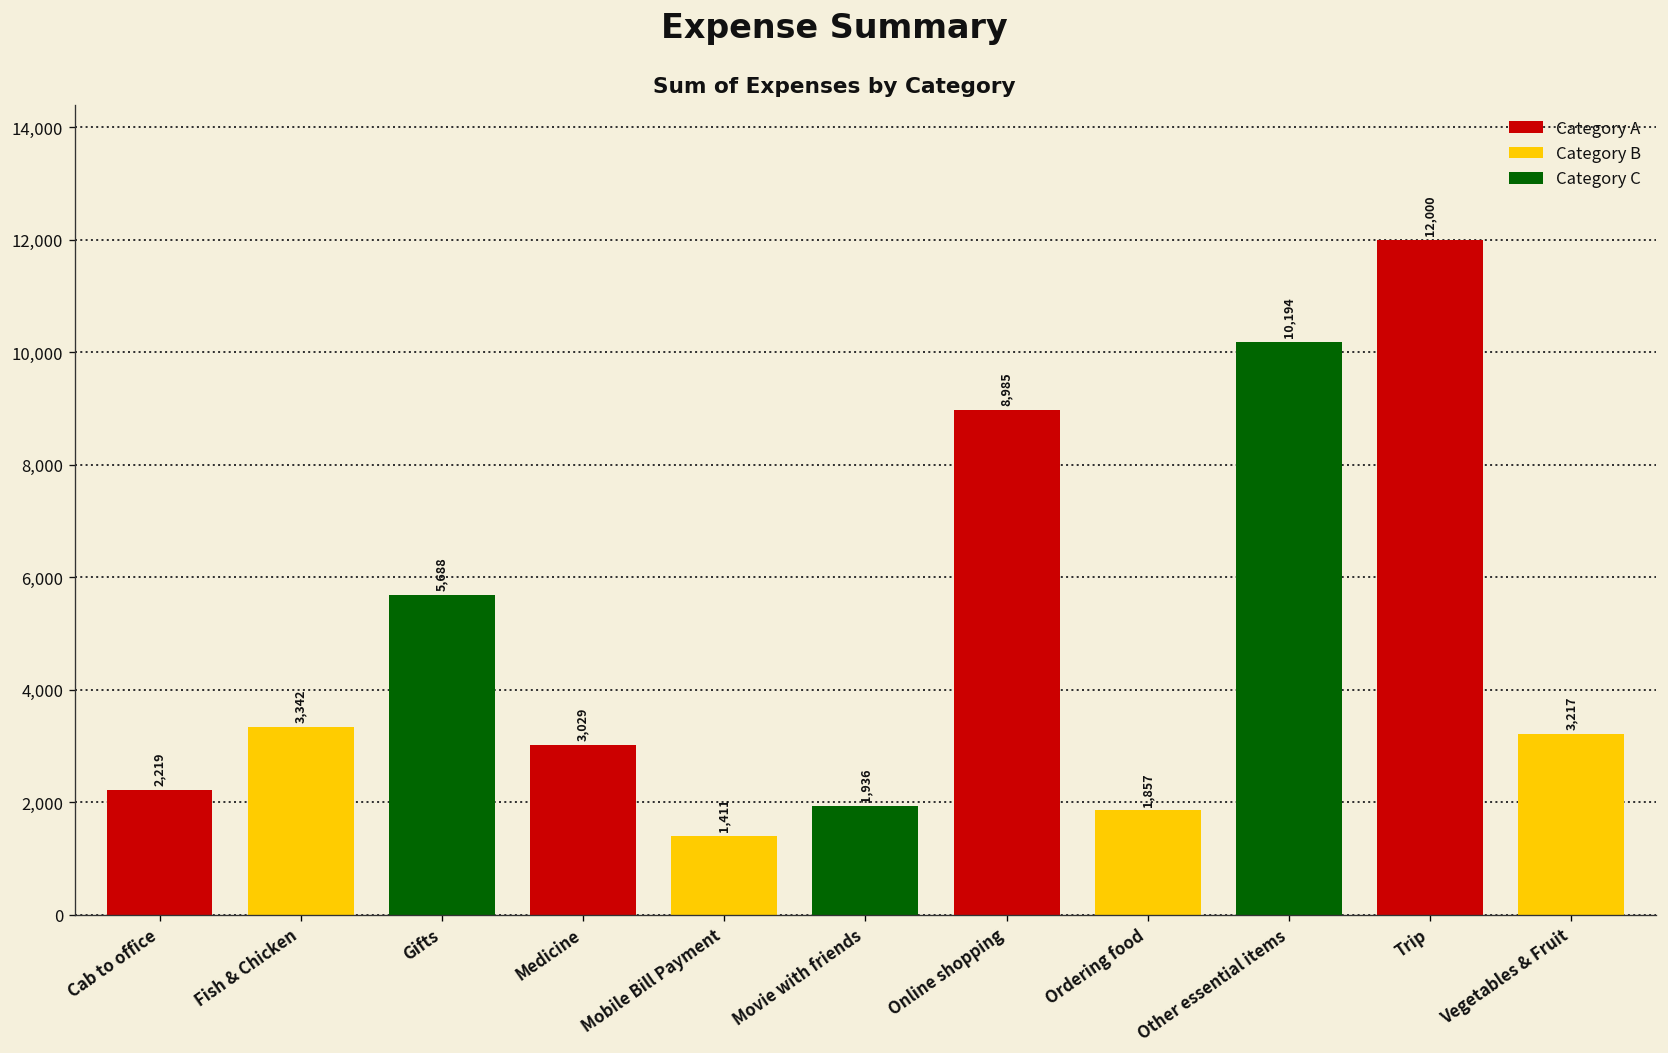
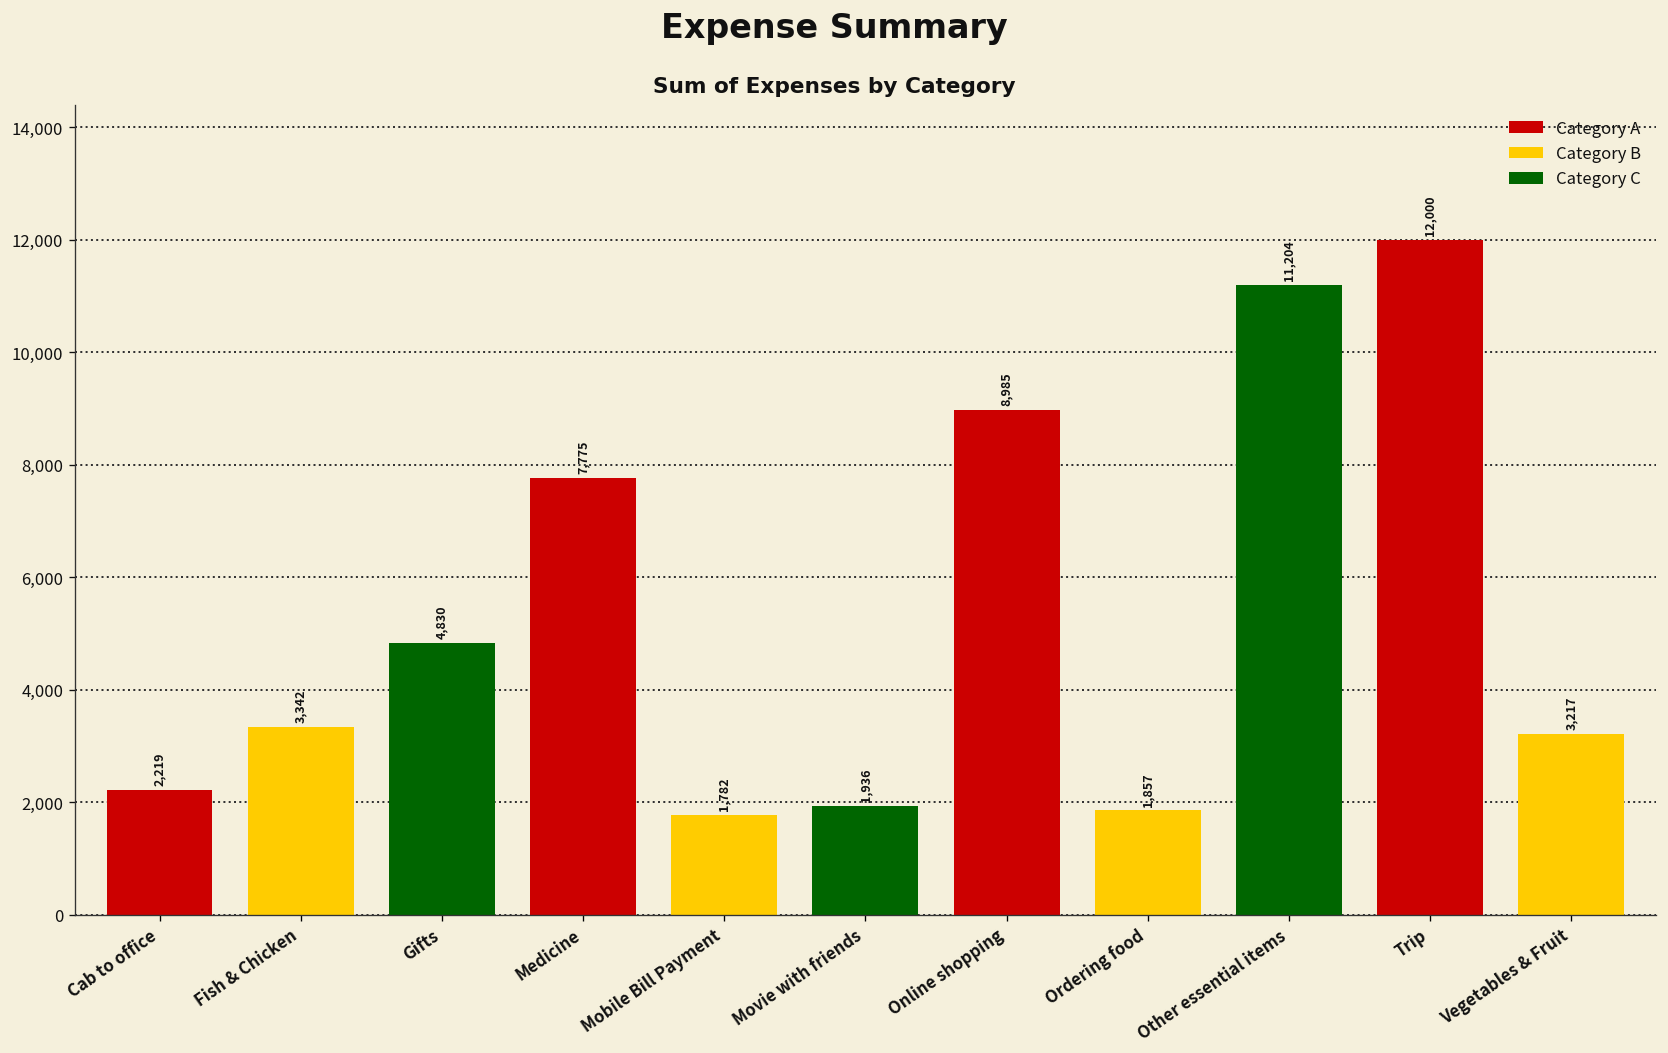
Gifts: 5,688 -> 4,830
Medicine: 3,029 -> 7,775
Mobile Bill Payment: 1,411 -> 1,782
Other essential items: 10,194 -> 11,204
